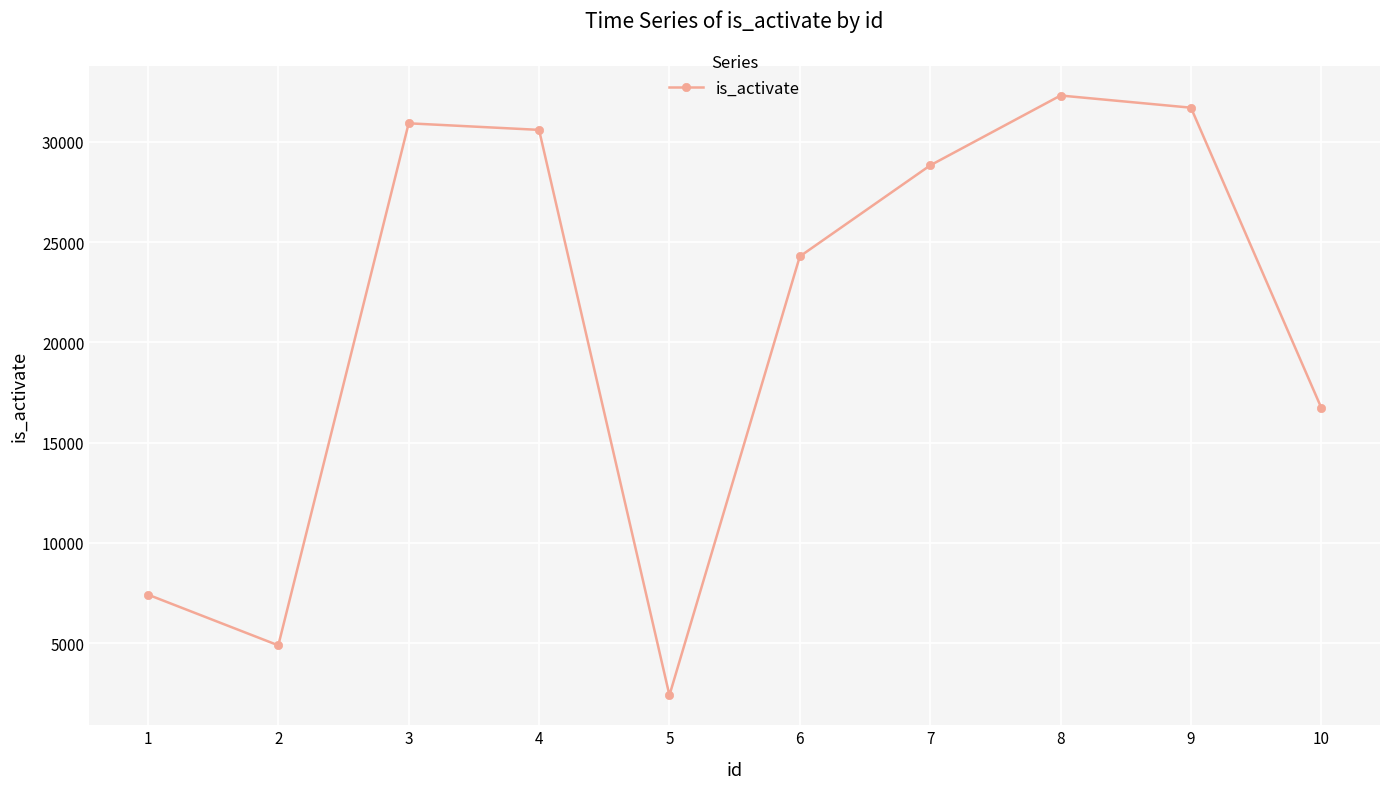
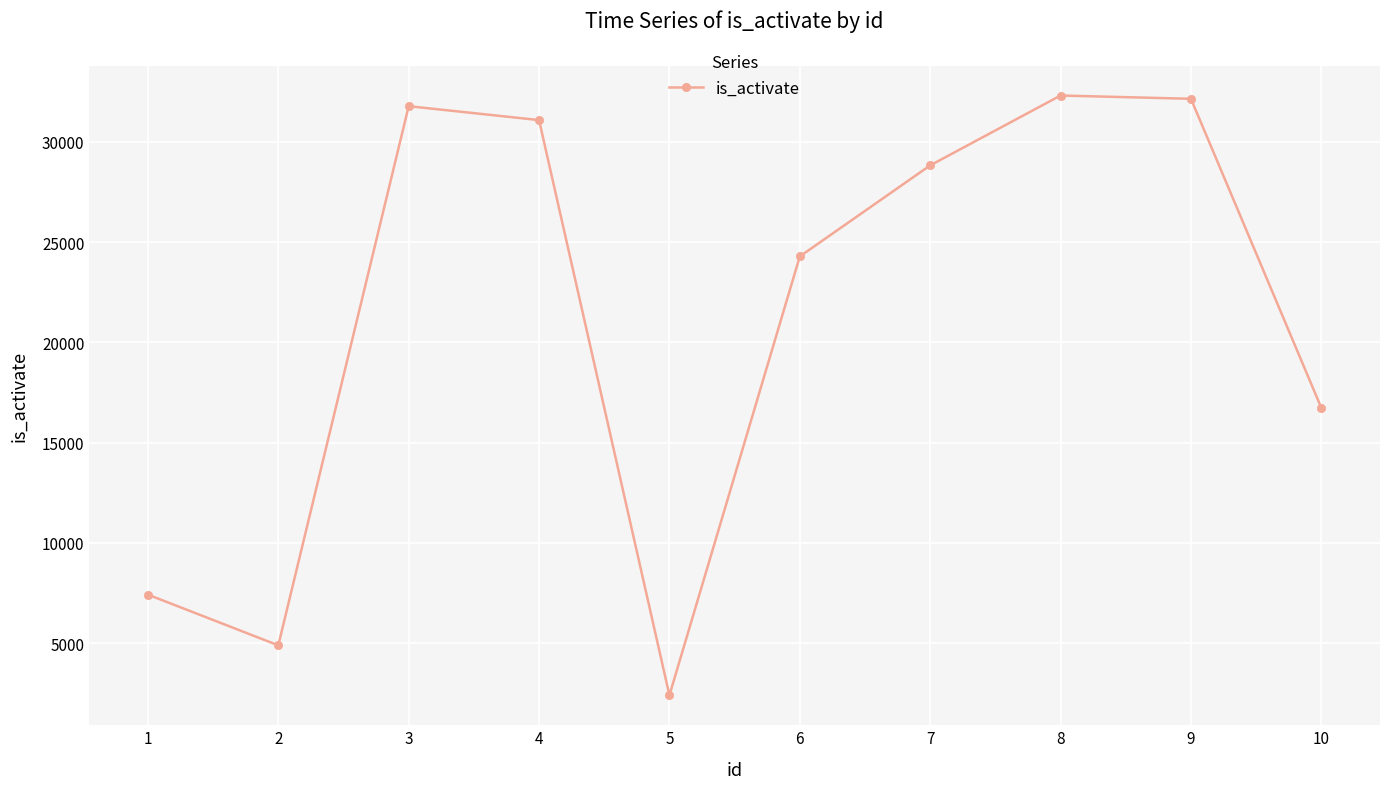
3: 30900 -> 31800
4: 30600 -> 31100
9: 31700 -> 32200
